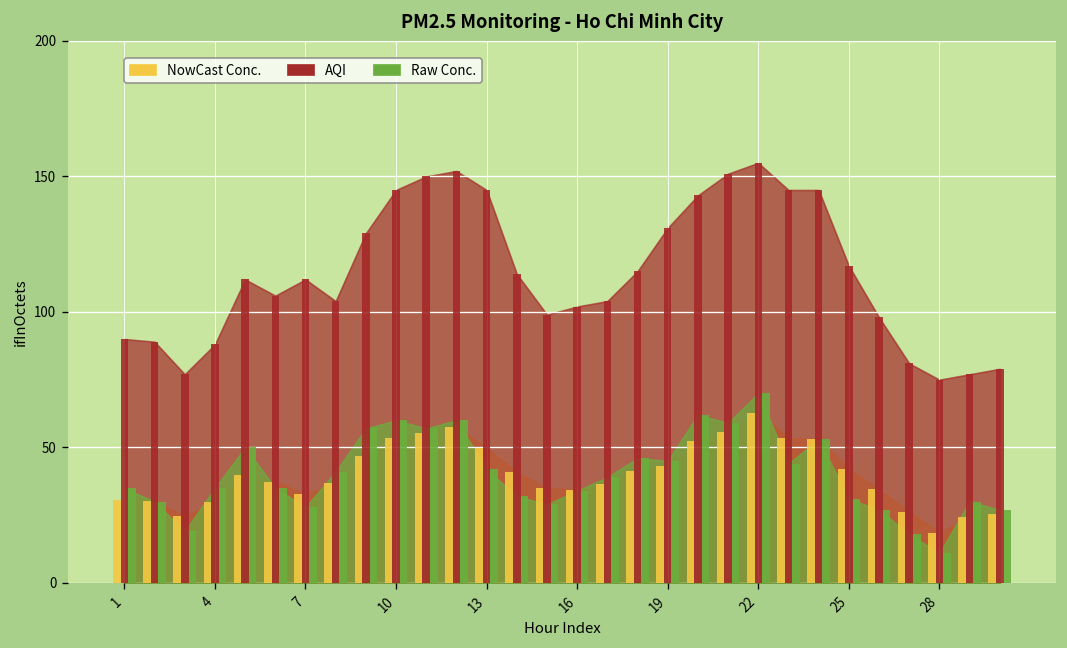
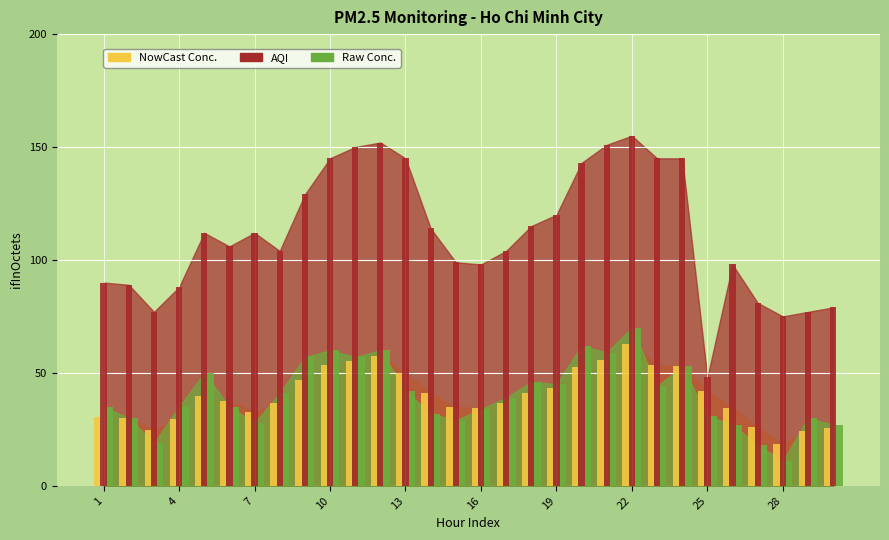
AQI, 16: 102 -> 98
AQI, 19: 131 -> 120
AQI, 25: 117 -> 48
